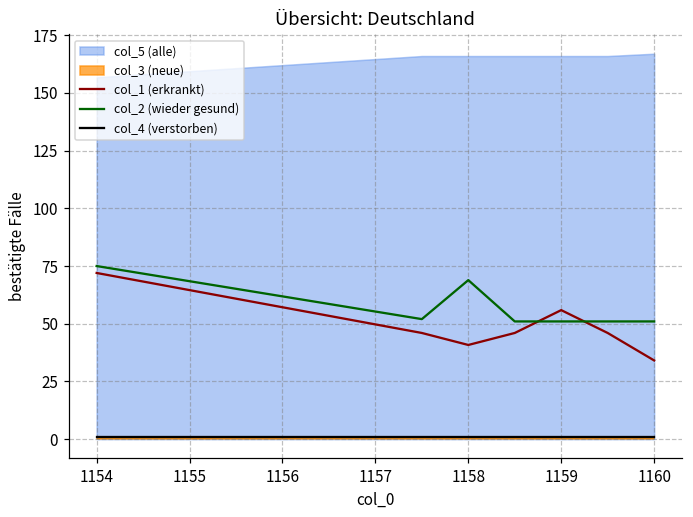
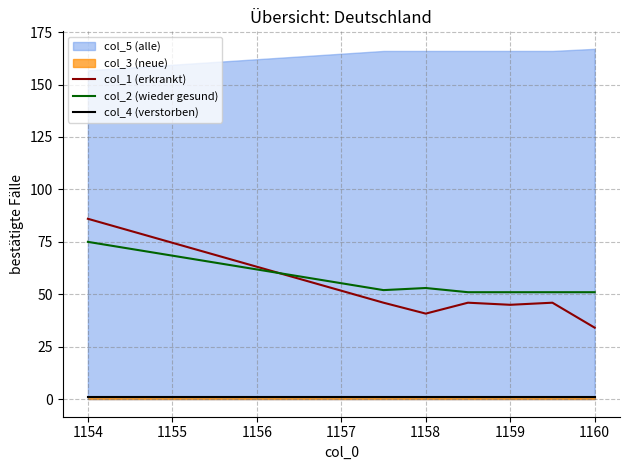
col_1 (erkrankt), 1154: 72 -> 86
col_2 (wieder gesund), 1158: 69 -> 53
col_1 (erkrankt), 1159: 56 -> 45
